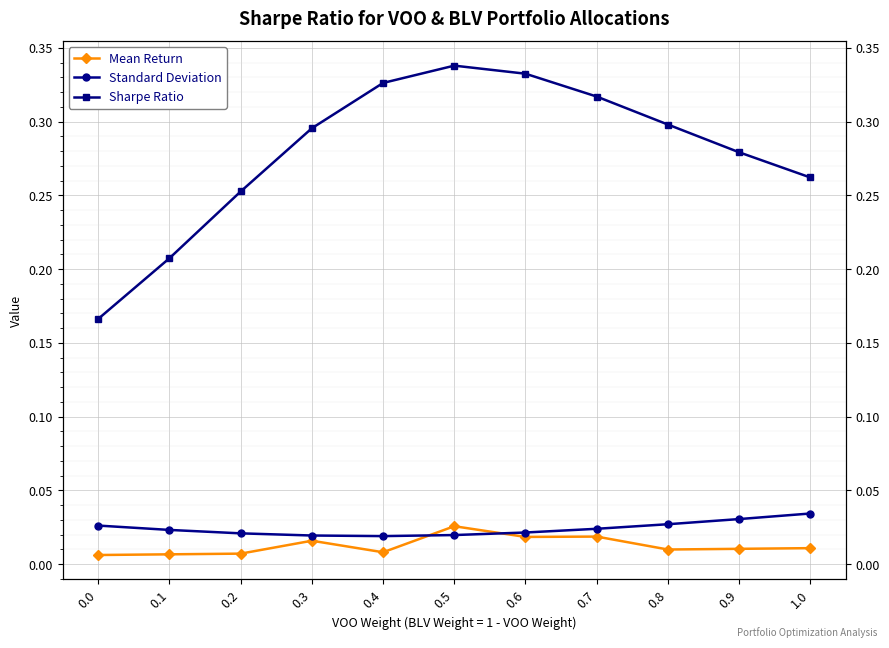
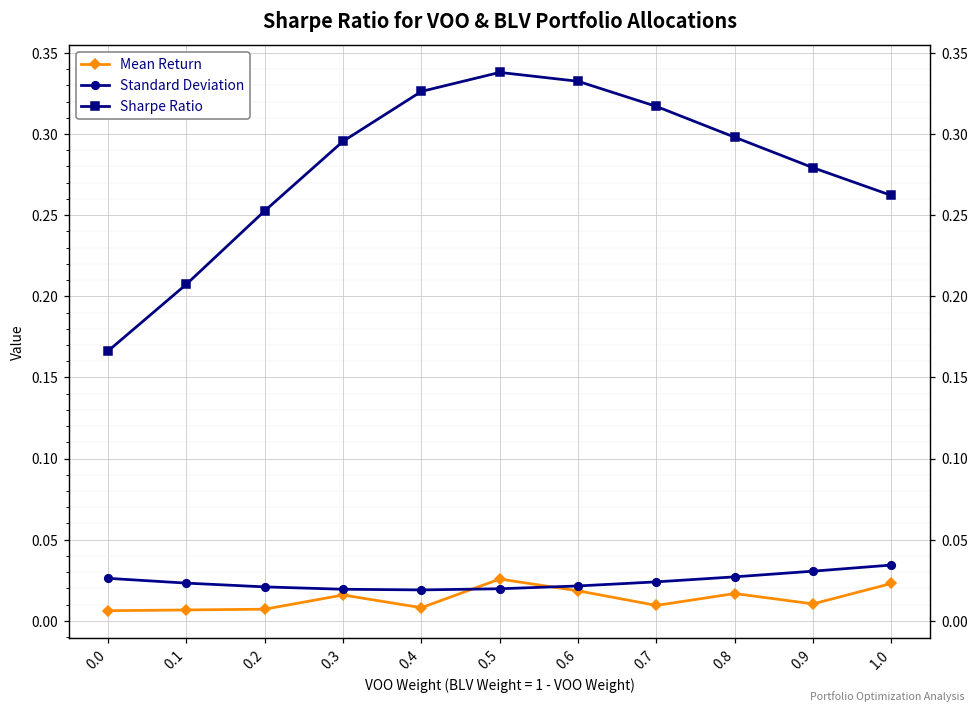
Mean Return, 0.7: 0.019 -> 0.010
Mean Return, 0.8: 0.010 -> 0.017
Mean Return, 1.0: 0.011 -> 0.023
